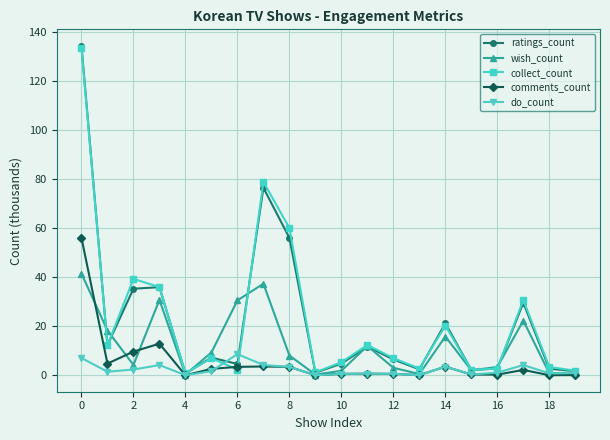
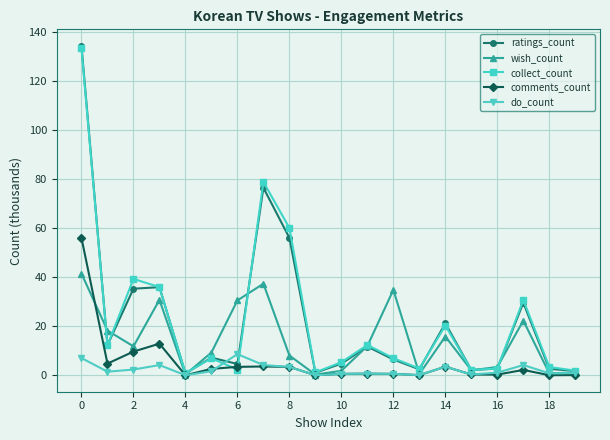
wish_count, 2: 4 -> 12
wish_count, 12: 3 -> 35
